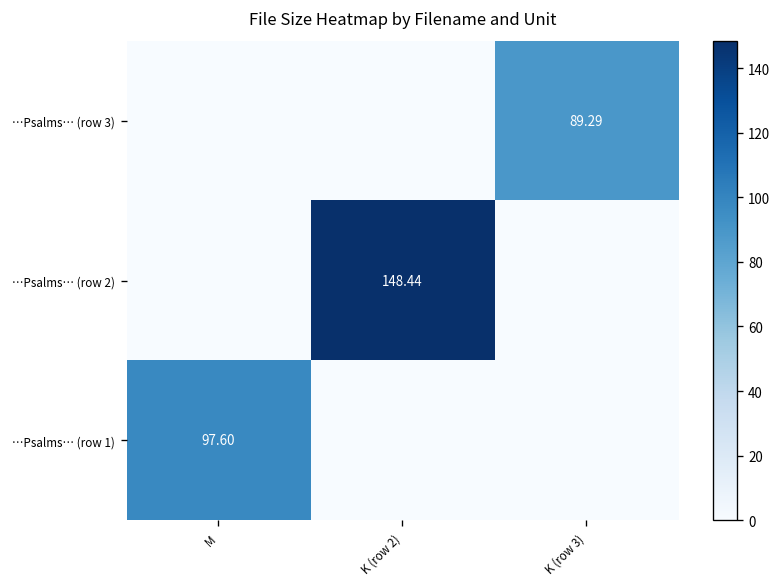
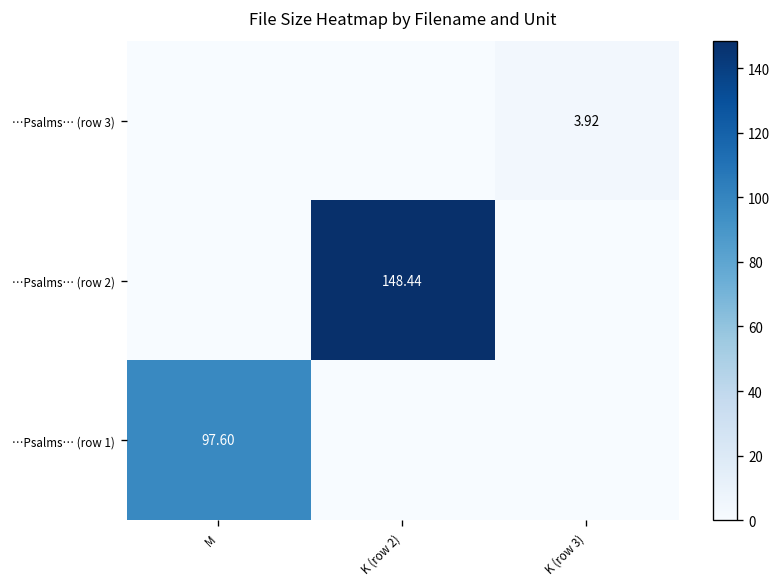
…Psalms… (row 3), K (row 3): 89.29 -> 3.92
